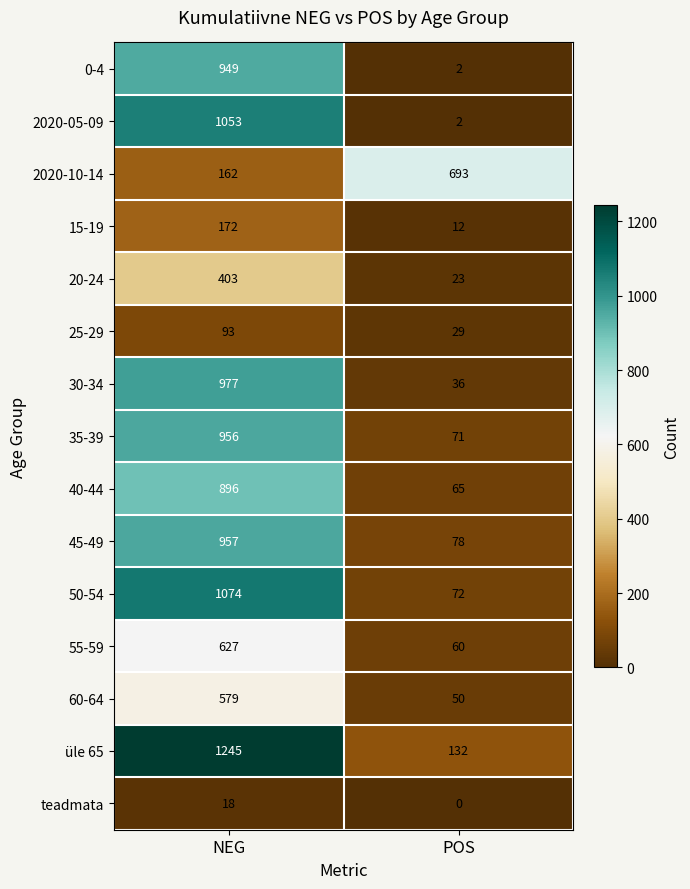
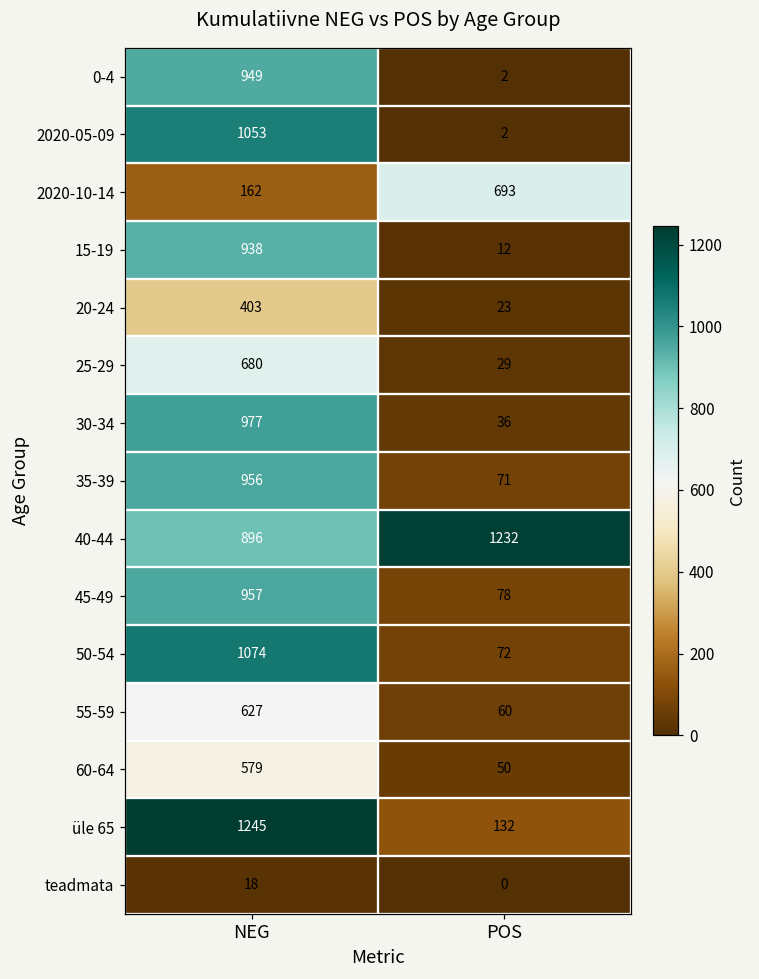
15-19, NEG: 172 -> 938
25-29, NEG: 93 -> 680
40-44, POS: 65 -> 1232
